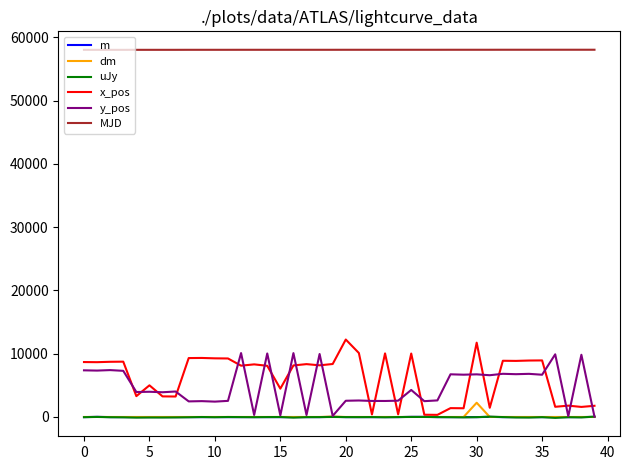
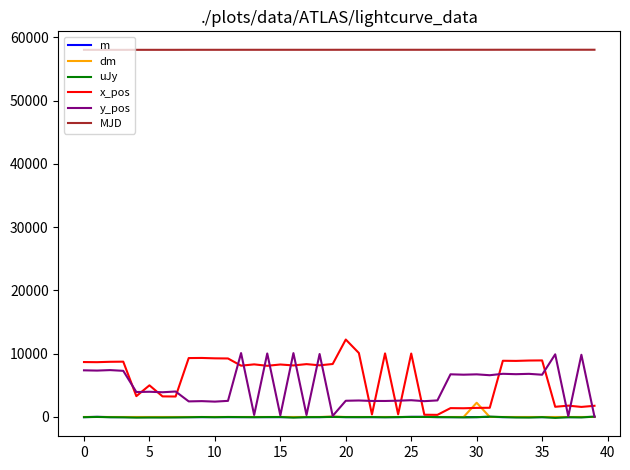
x_pos, 15: 4000 -> 8000
y_pos, 25: 4000 -> 3000
x_pos, 30: 12000 -> 1000
